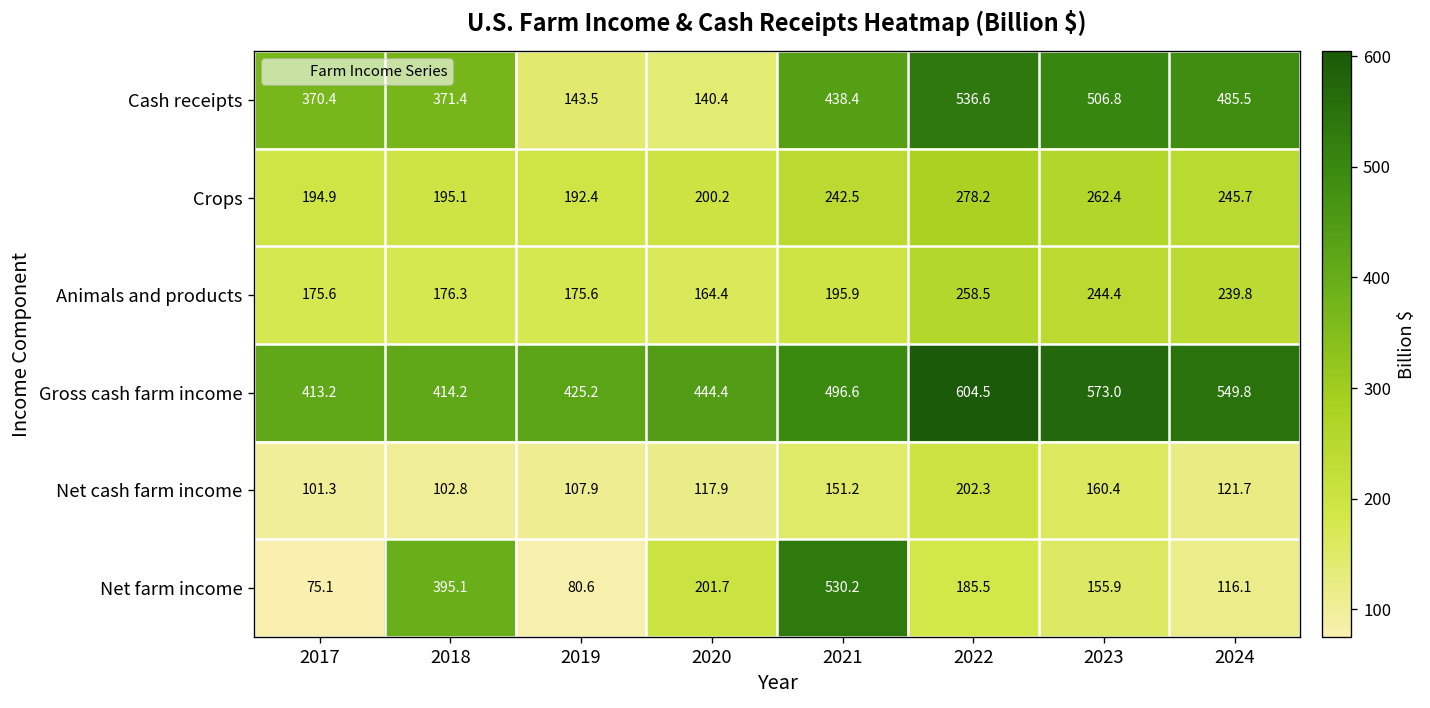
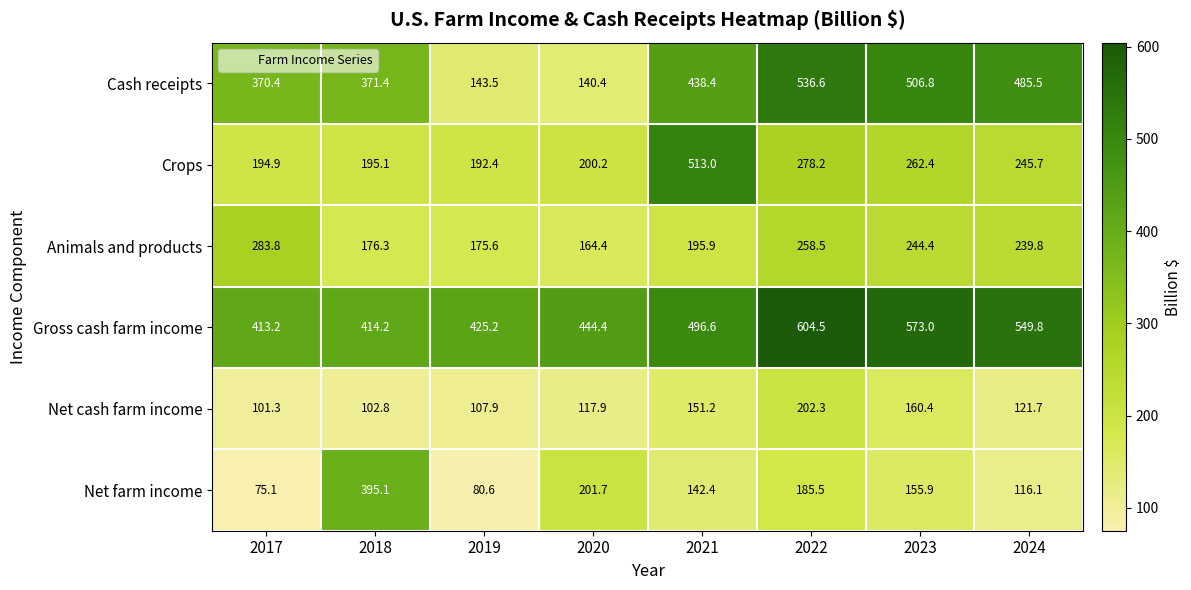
Crops, 2021: 242.5 -> 513.0
Animals and products, 2017: 175.6 -> 283.8
Net farm income, 2021: 530.2 -> 142.4
